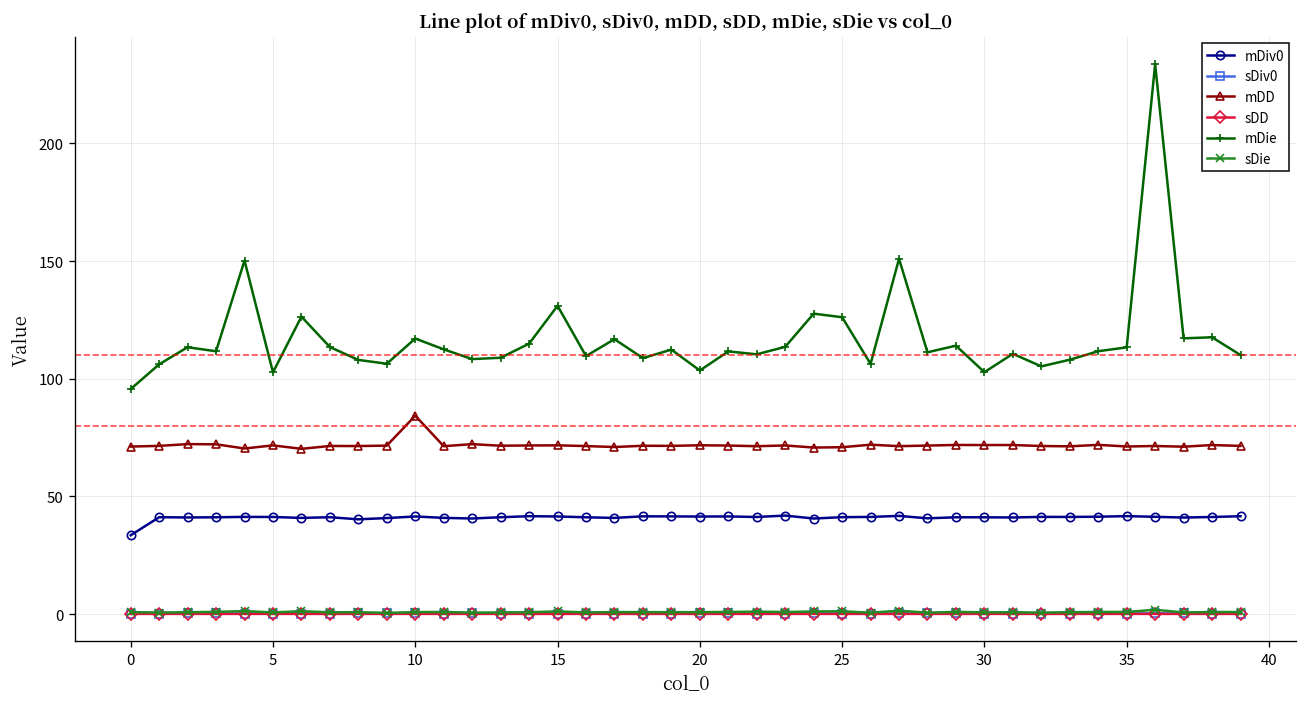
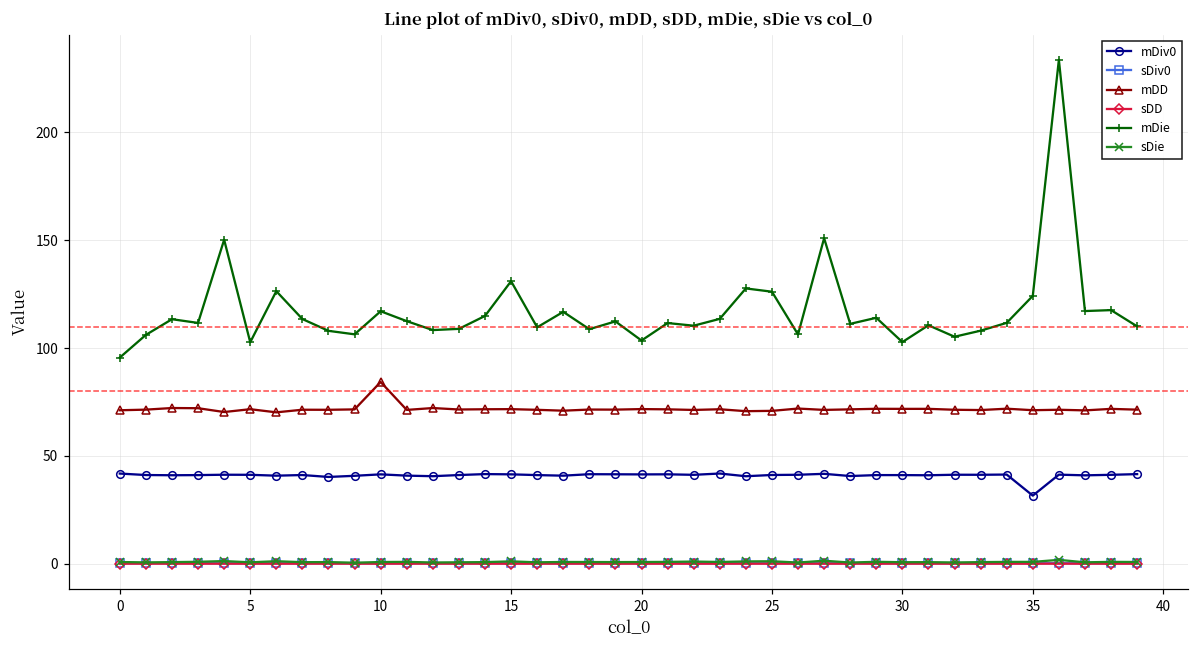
mDiv0, 0: 34 -> 42
mDiv0, 35: 42 -> 32
mDie, 35: 113 -> 124
